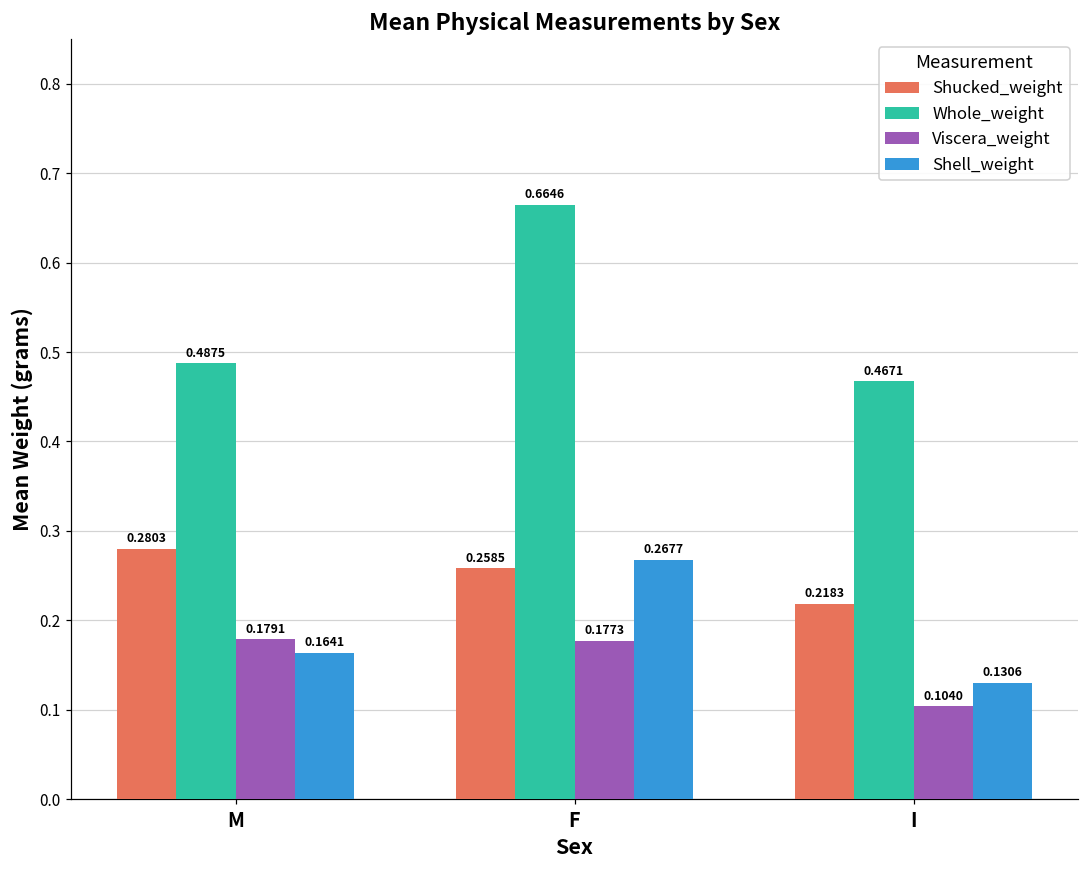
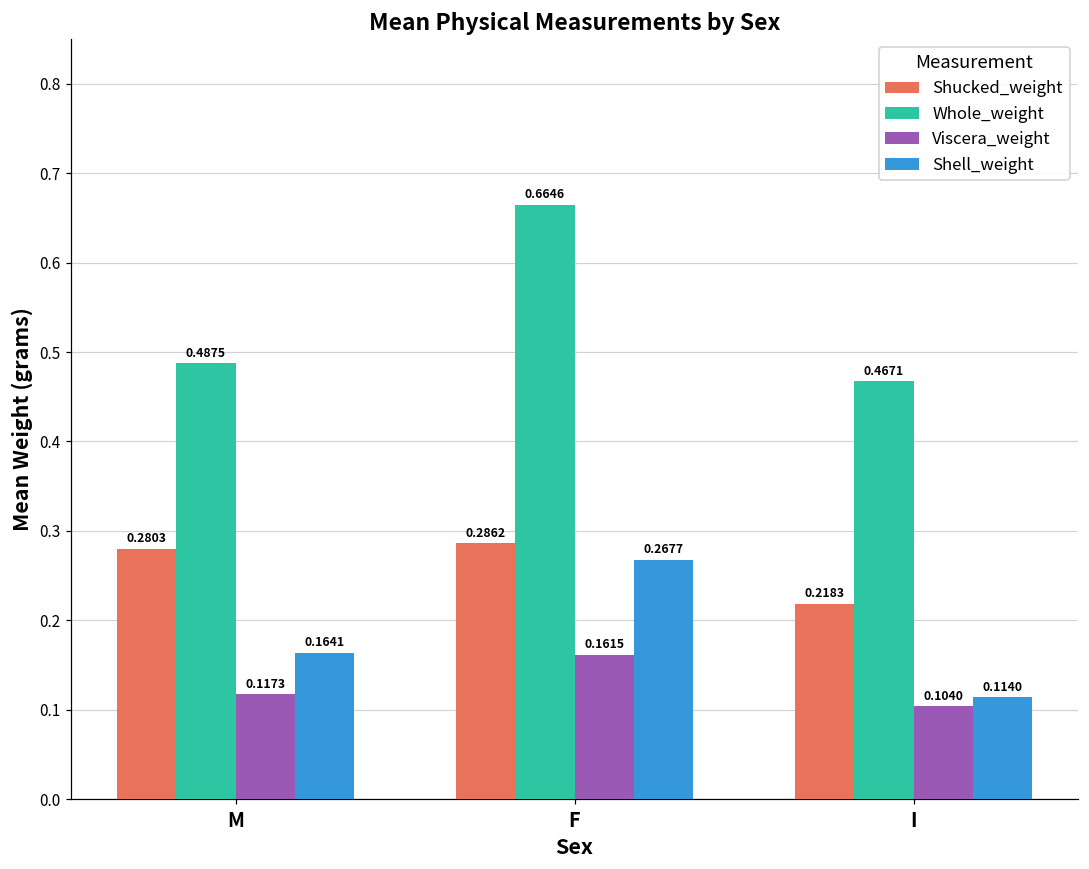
Viscera_weight, M: 0.1791 -> 0.1173
Shucked_weight, F: 0.2585 -> 0.2862
Viscera_weight, F: 0.1773 -> 0.1615
Shell_weight, I: 0.1306 -> 0.1140
